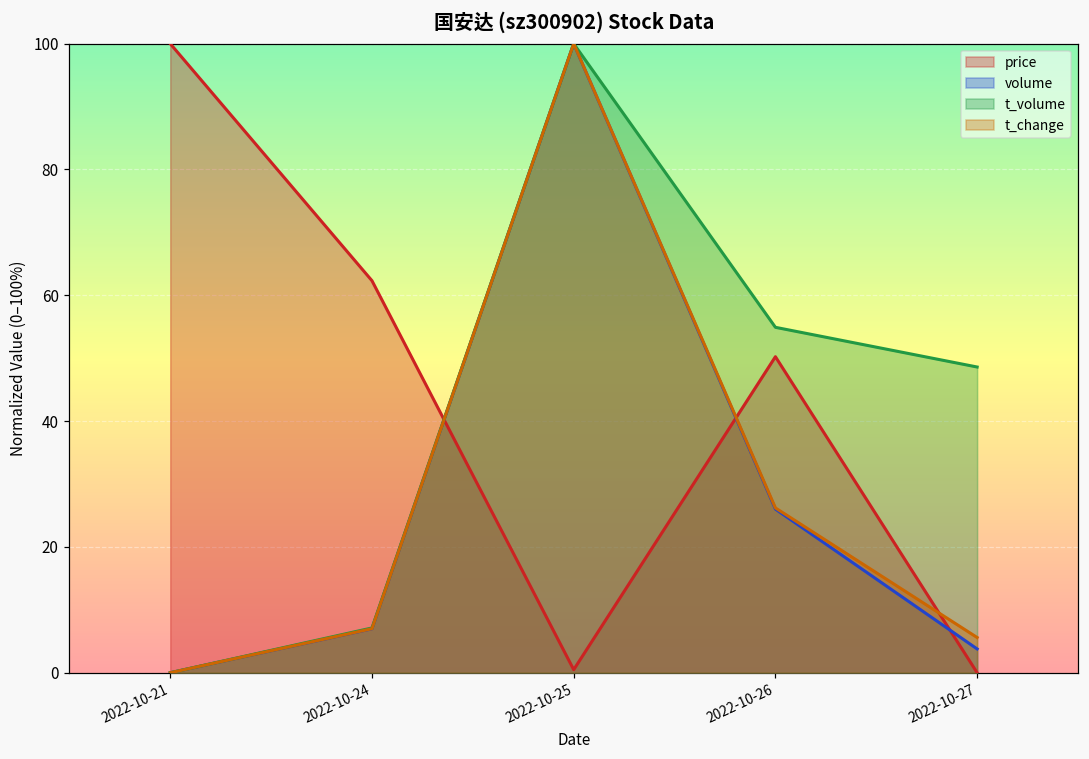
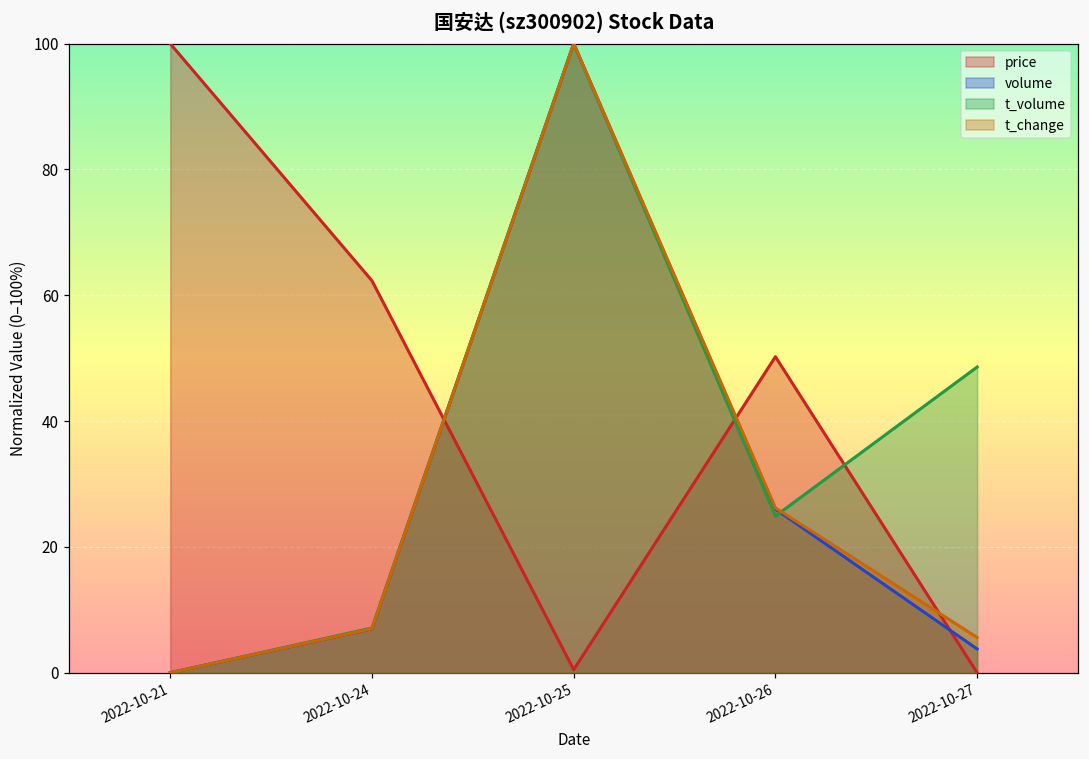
t_volume, 2022-10-26: 55 -> 25
